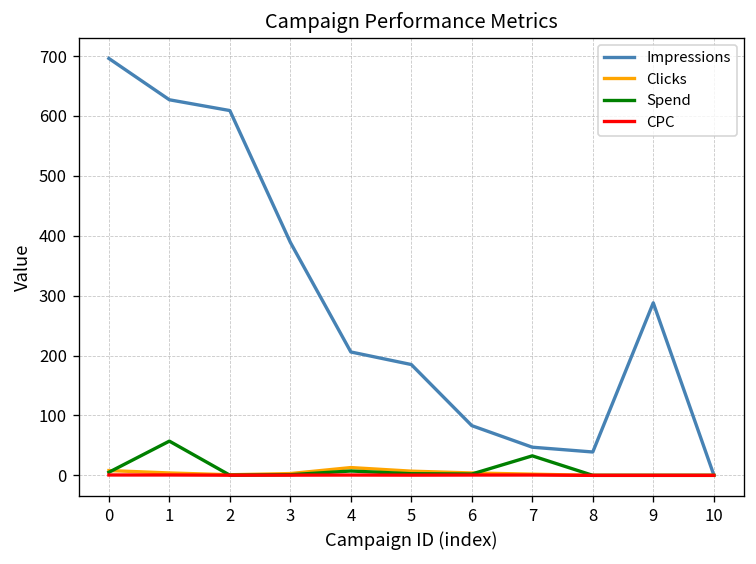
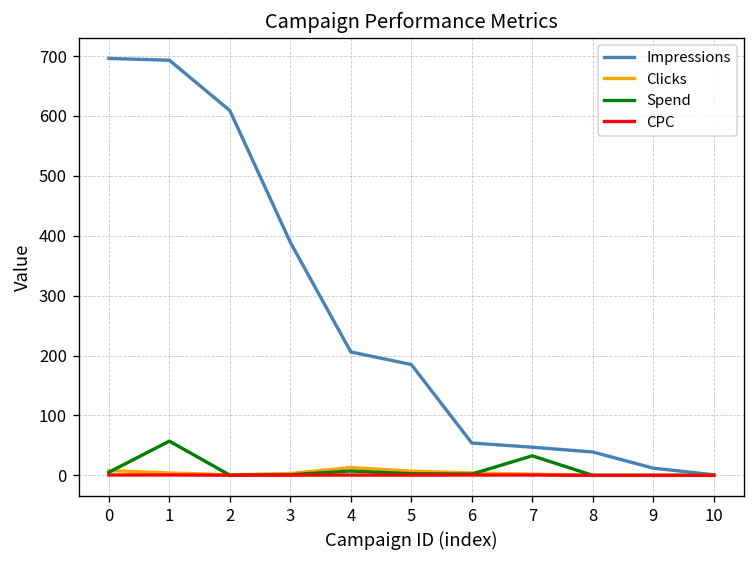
Impressions, 1: 630 -> 690
Impressions, 6: 80 -> 50
Impressions, 9: 290 -> 10
